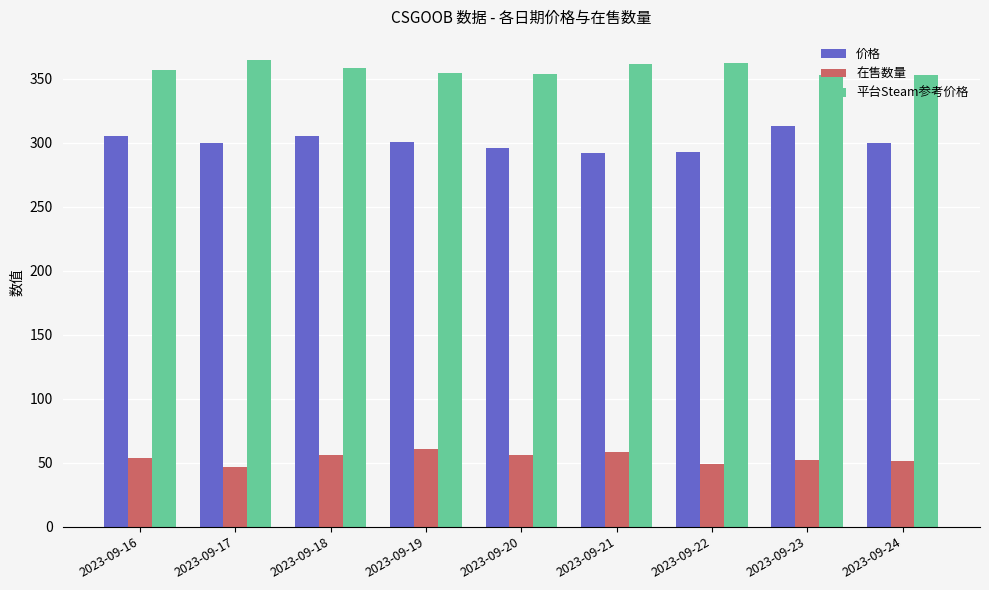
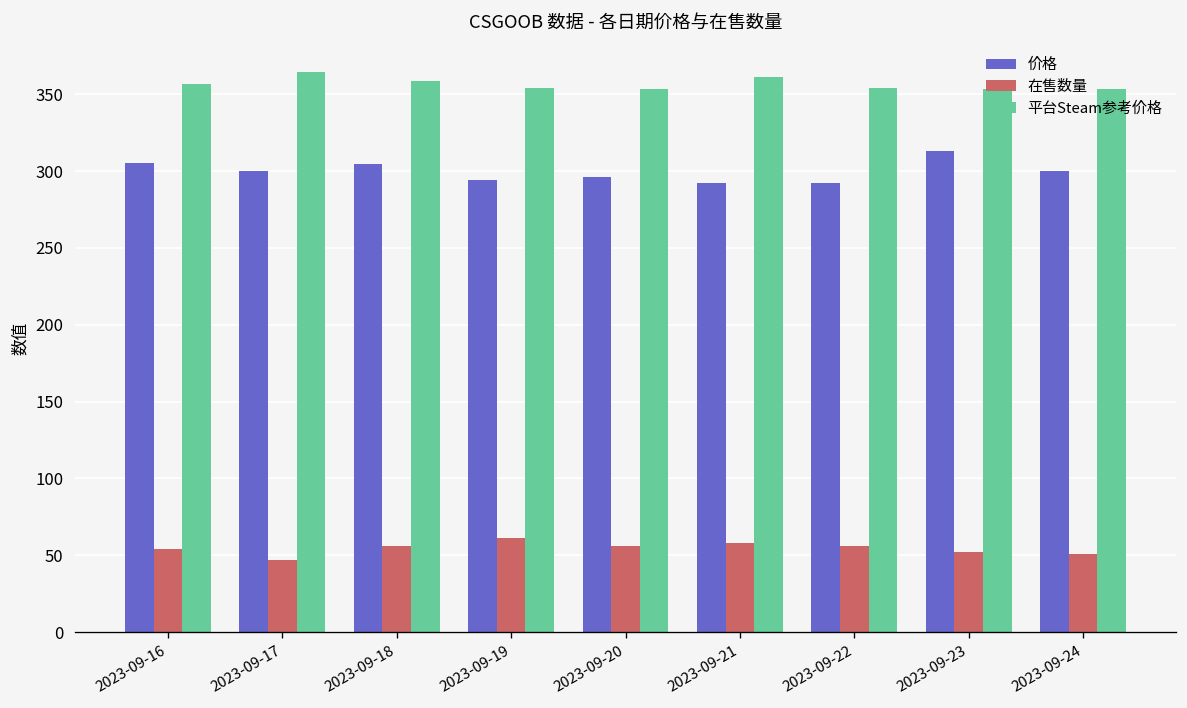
价格, 2023-09-19: 301 -> 294
在售数量, 2023-09-22: 49 -> 56
平台Steam参考价格, 2023-09-22: 363 -> 354
